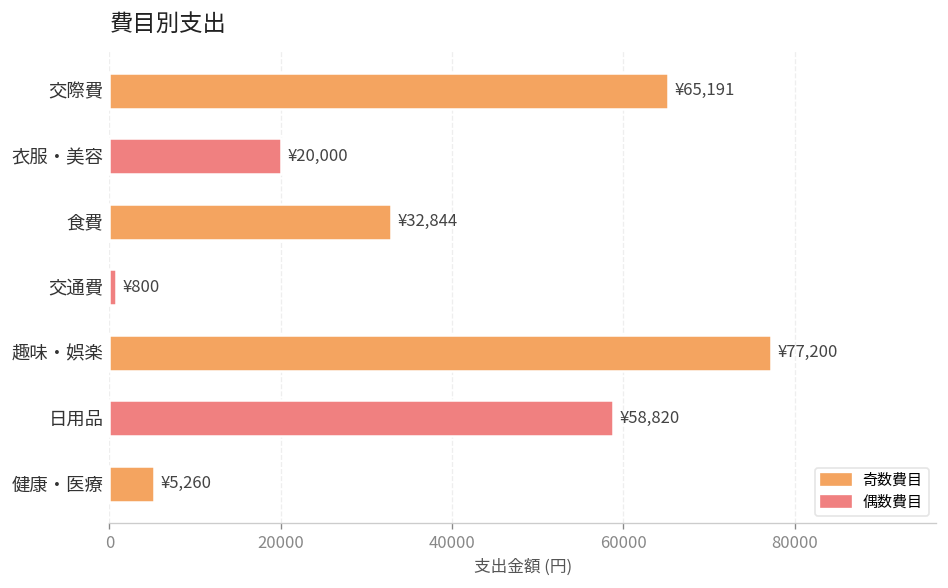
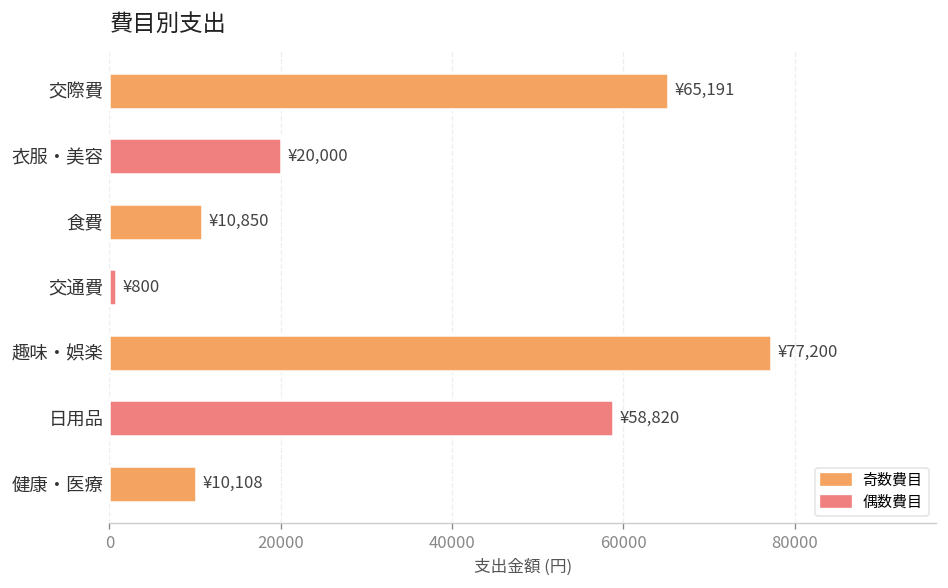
食費: ¥32,844 -> ¥10,850
健康・医療: ¥5,260 -> ¥10,108
